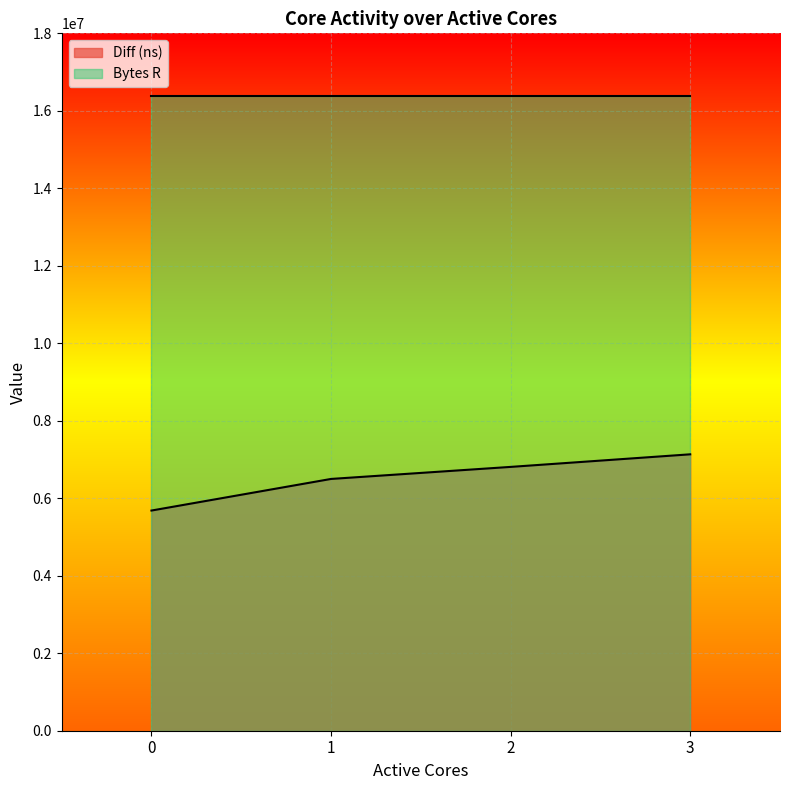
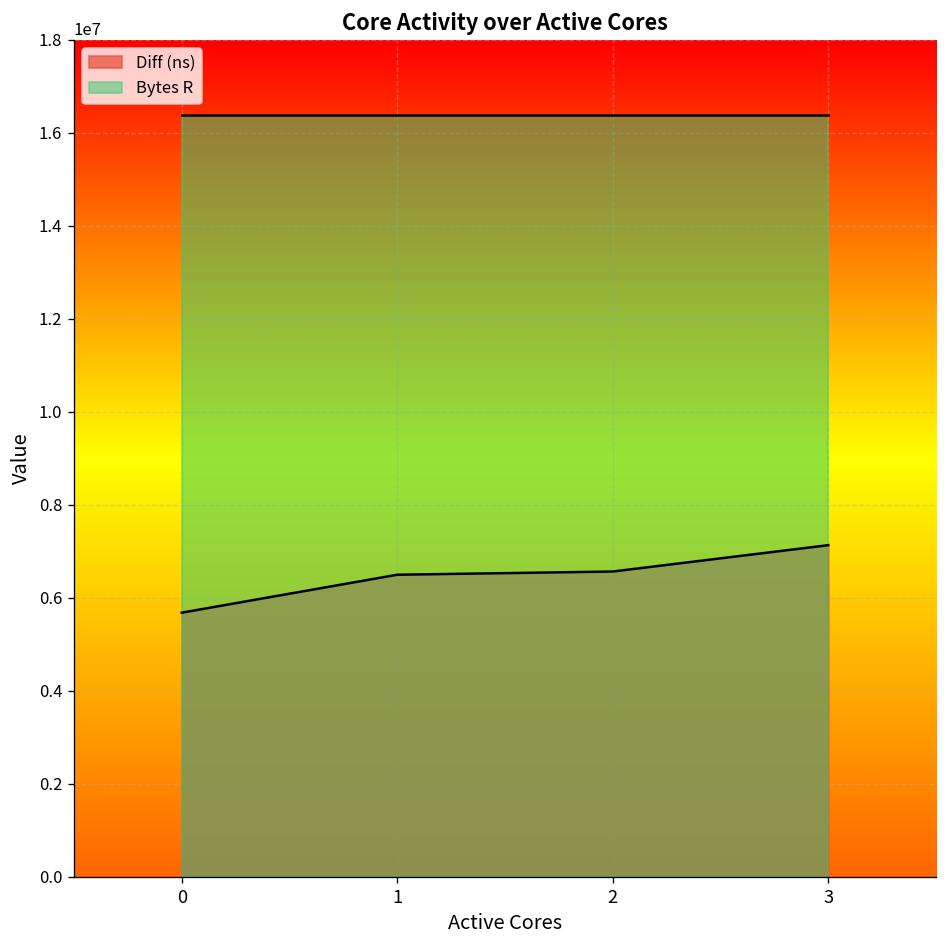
Diff (ns), 2: 6800000 -> 6600000
